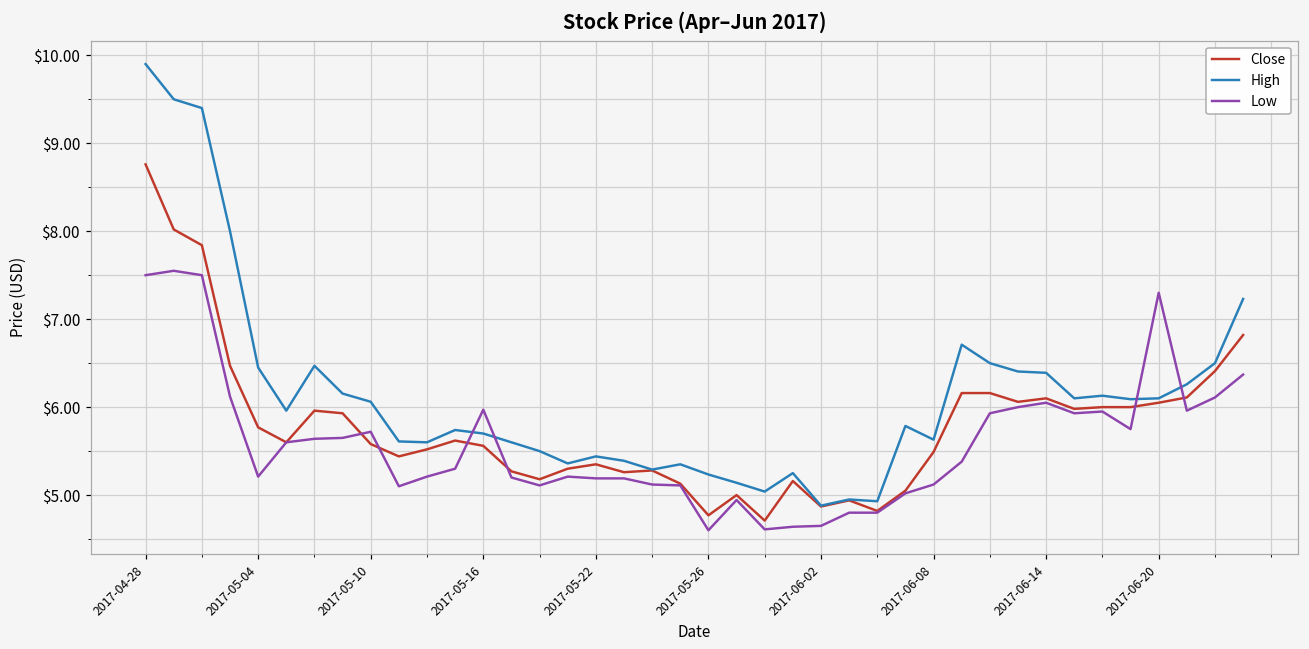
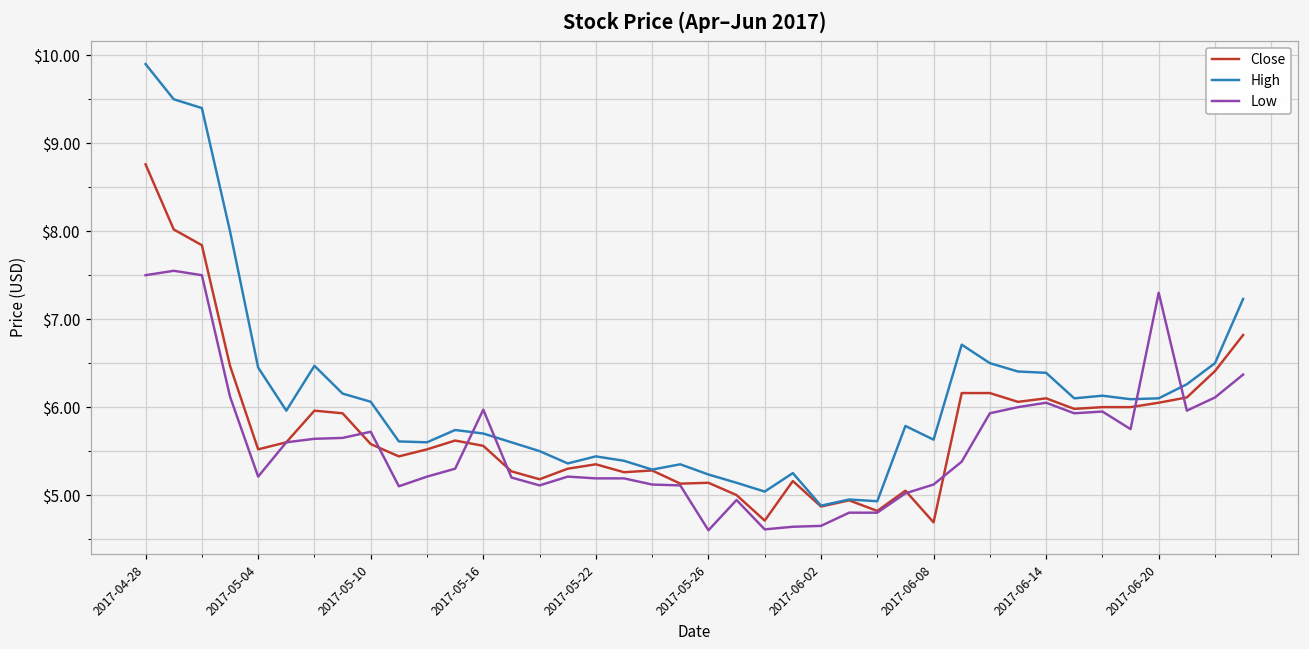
Close, 2017-05-04: $5.8 -> $5.5
Close, 2017-05-26: $4.8 -> $5.1
Close, 2017-06-08: $5.5 -> $4.7
